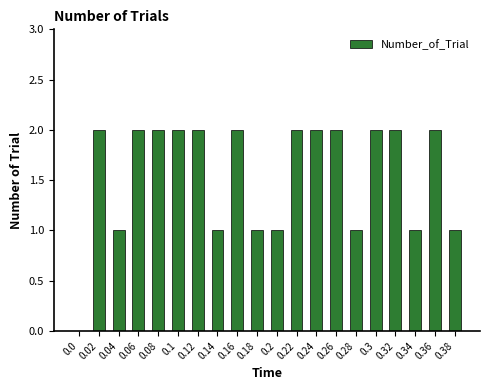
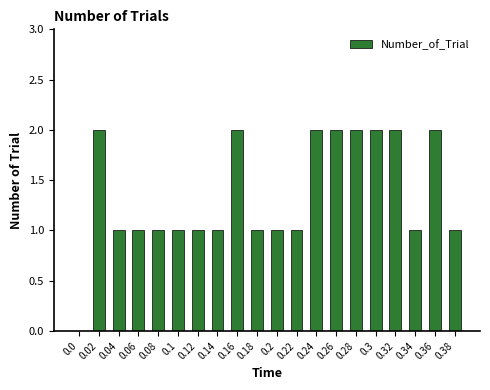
0.06: 2 -> 1
0.08: 2 -> 1
0.1: 2 -> 1
0.12: 2 -> 1
0.22: 2 -> 1
0.28: 1 -> 2
